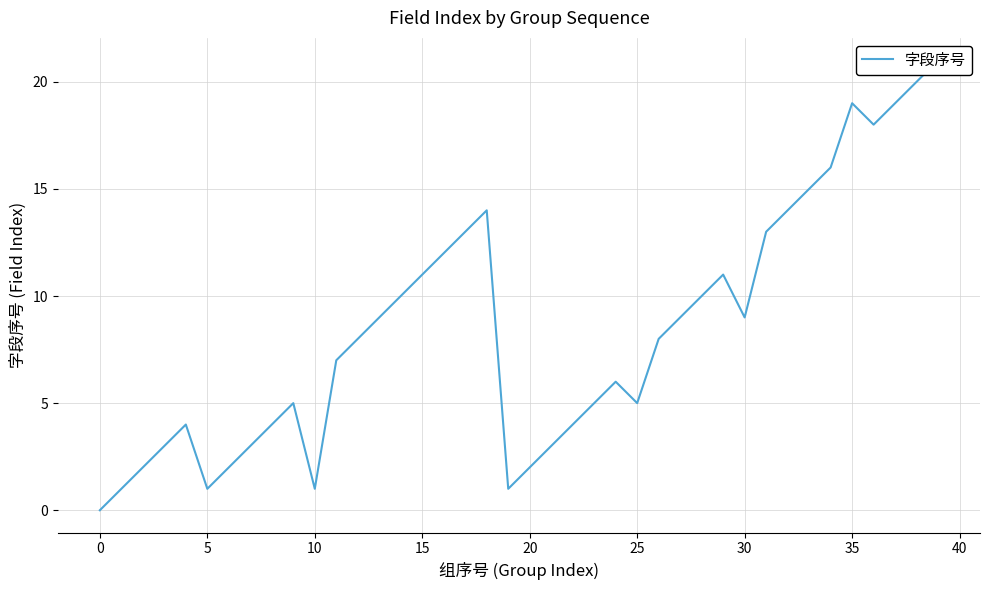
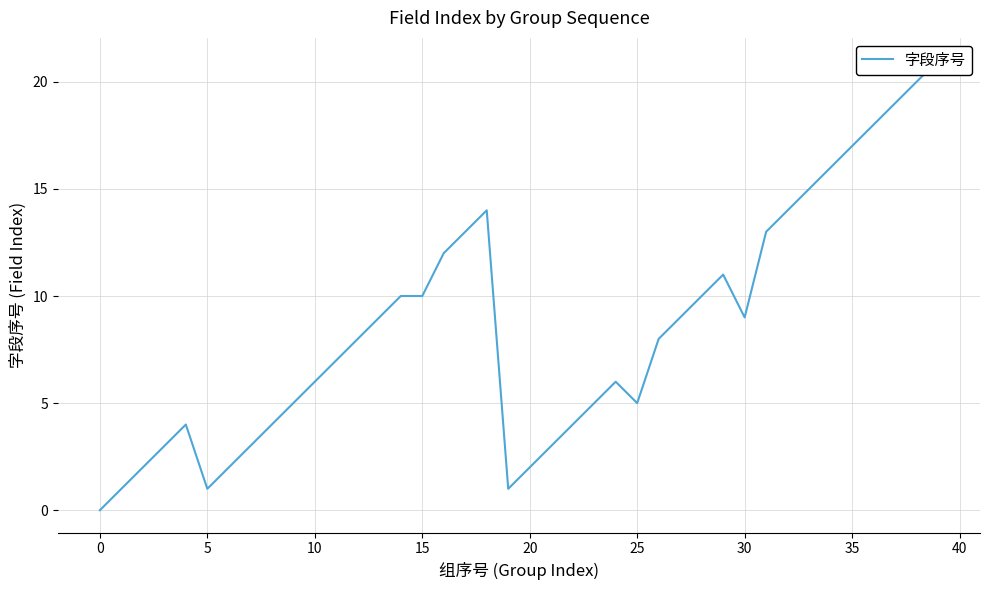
10: 1 -> 6
15: 11 -> 10
35: 19 -> 17
